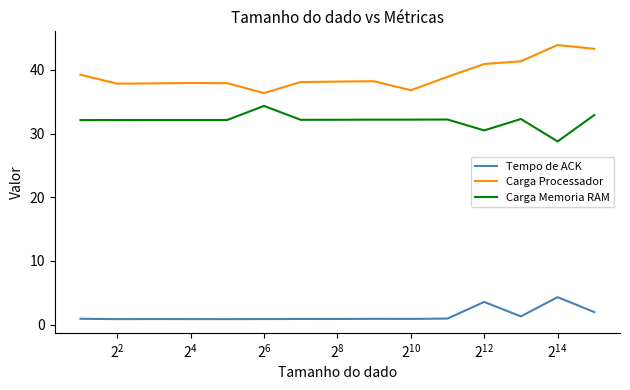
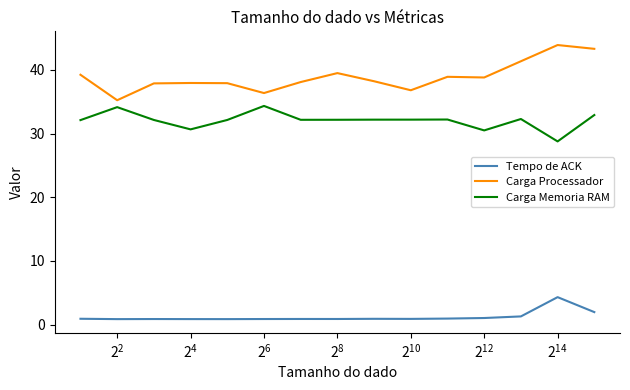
Carga Processador, 2^2: 38 -> 35
Carga Memoria RAM, 2^2: 32 -> 34
Carga Memoria RAM, 2^4: 32 -> 31
Carga Processador, 2^8: 38 -> 39
Tempo de ACK, 2^12: 4 -> 1
Carga Processador, 2^12: 41 -> 39
